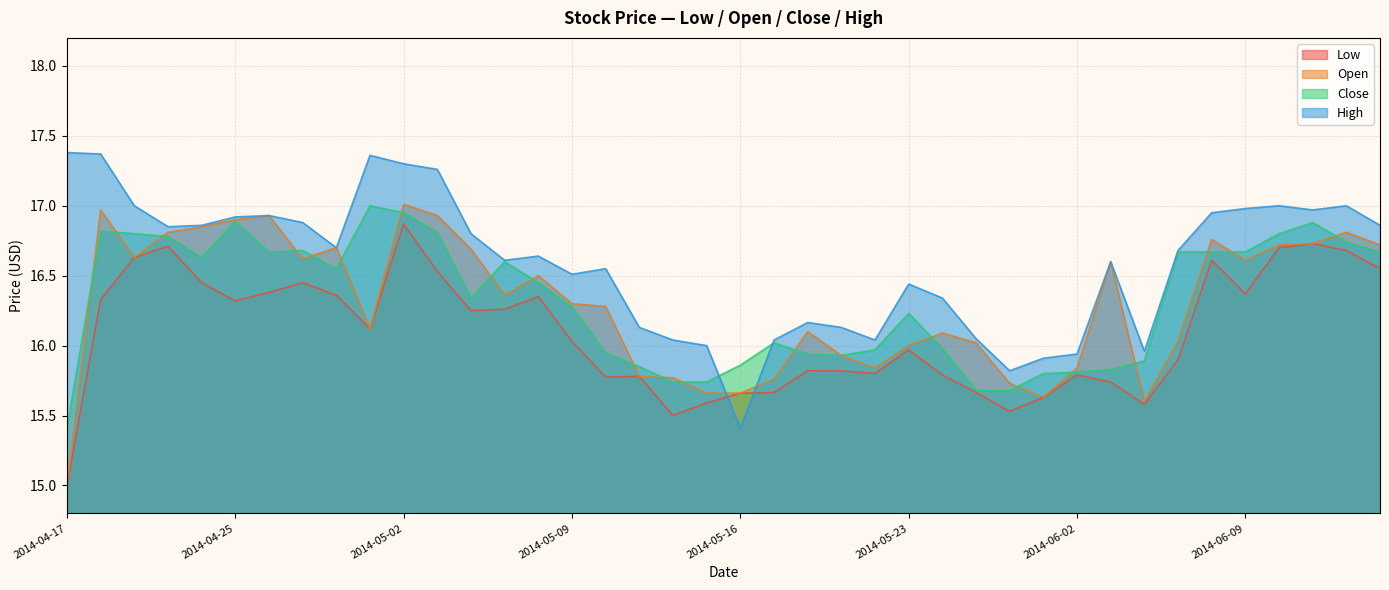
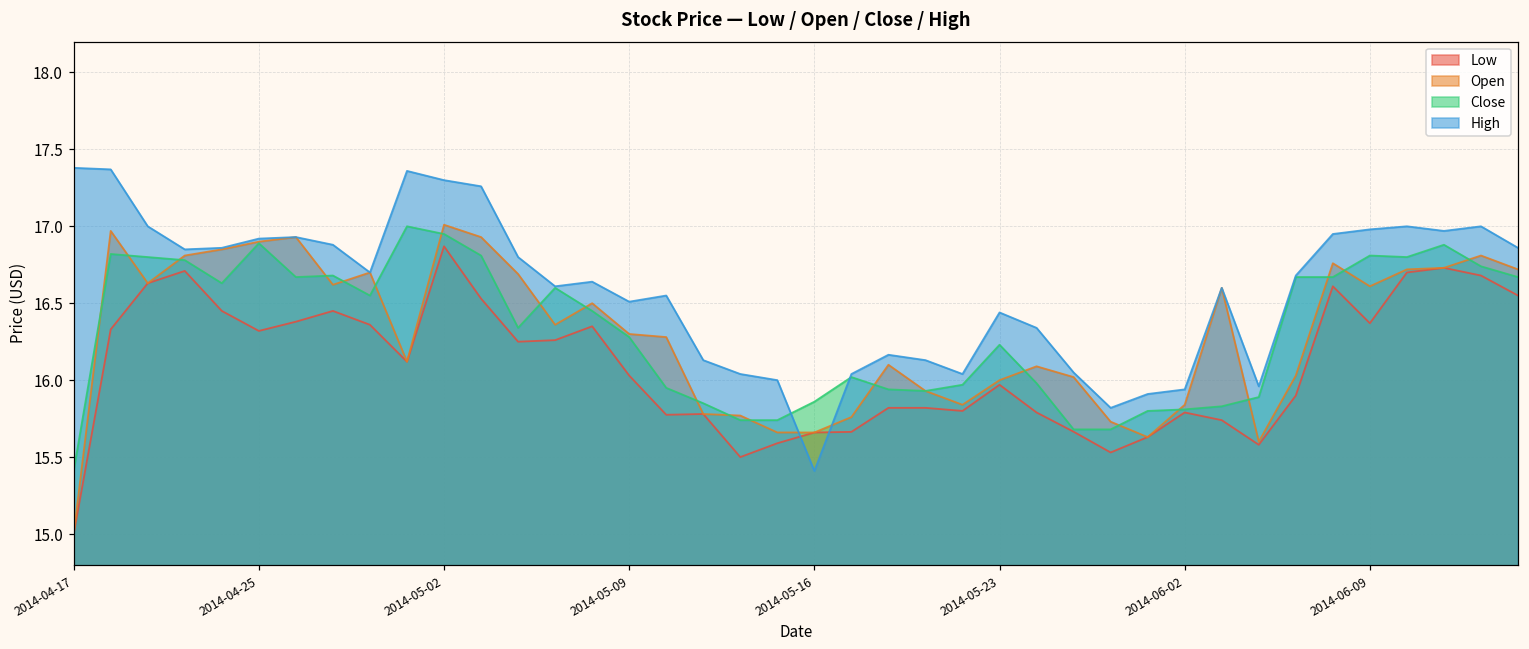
Close, 2014-06-09: 16.67 -> 16.81
